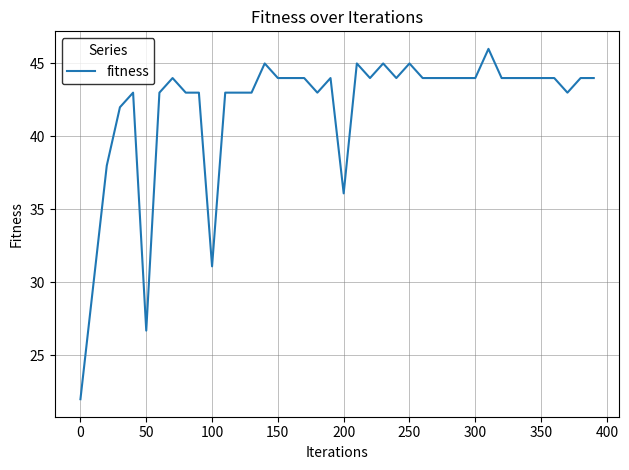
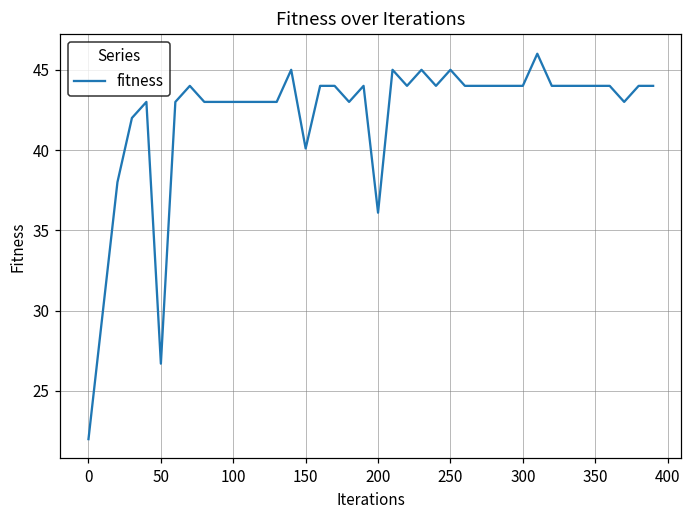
100: 31.1 -> 43.0
150: 44.0 -> 40.1
